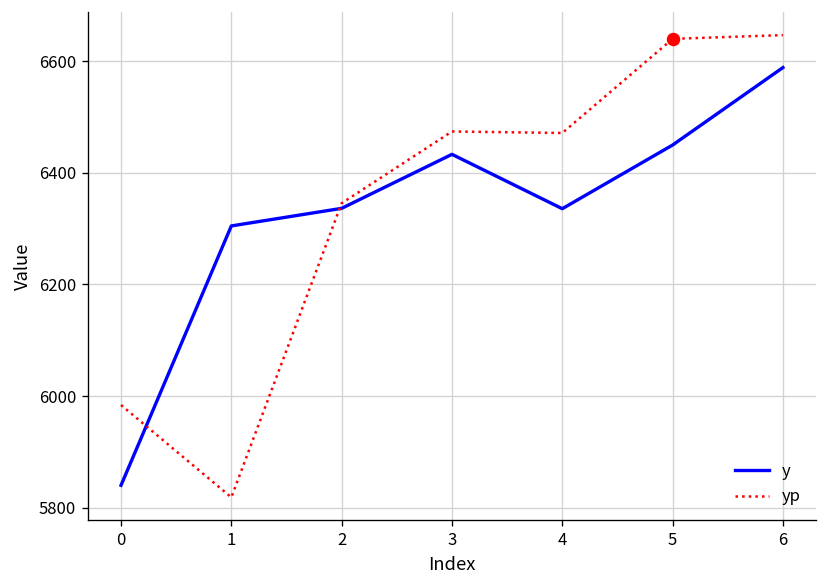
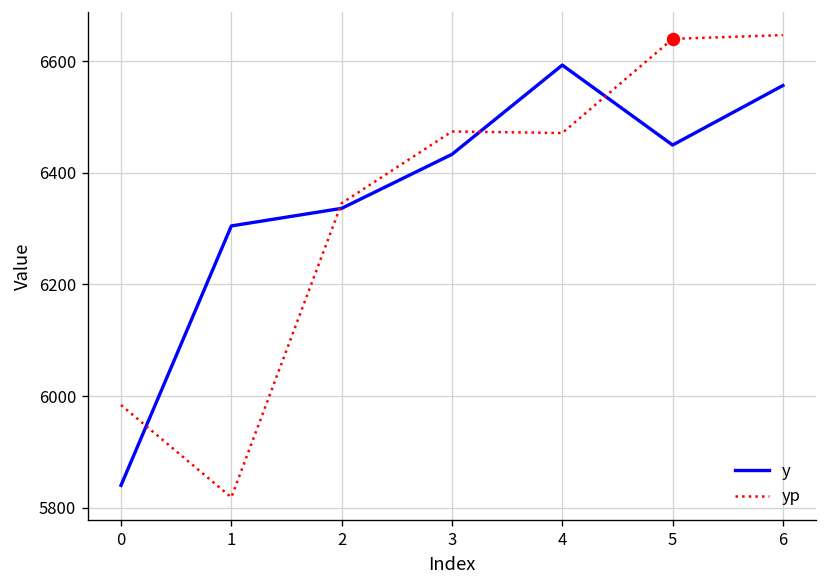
y, 4: 6340 -> 6590
y, 6: 6590 -> 6560
